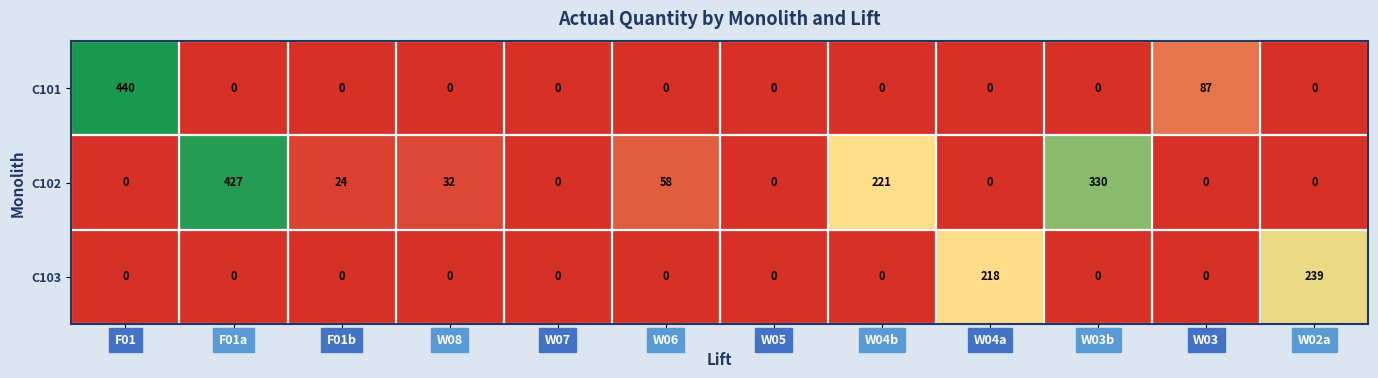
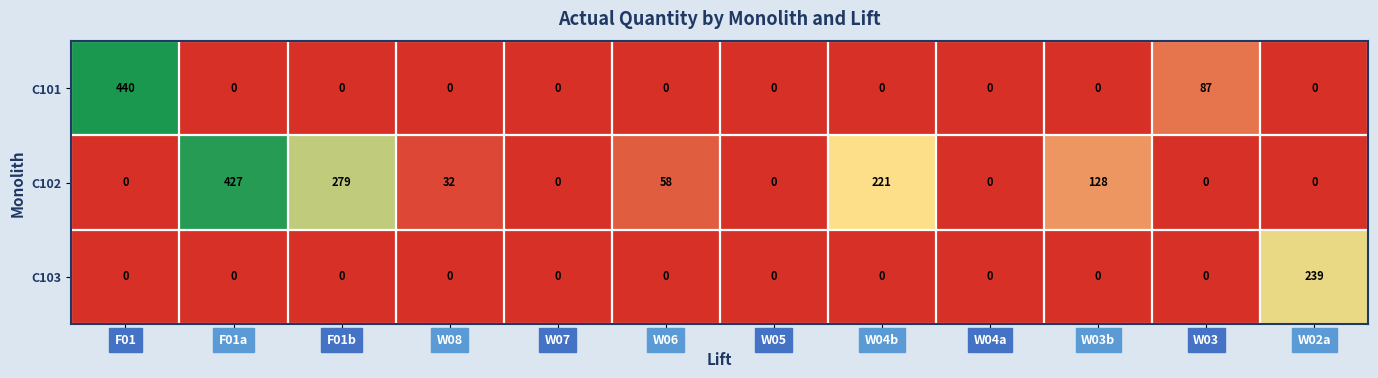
C102, F01b: 24 -> 279
C102, W03b: 330 -> 128
C103, W04a: 218 -> 0
